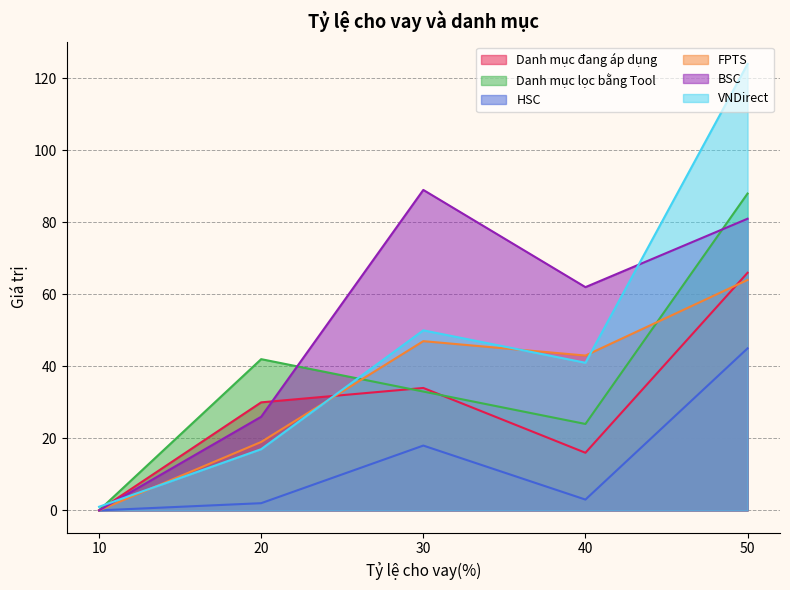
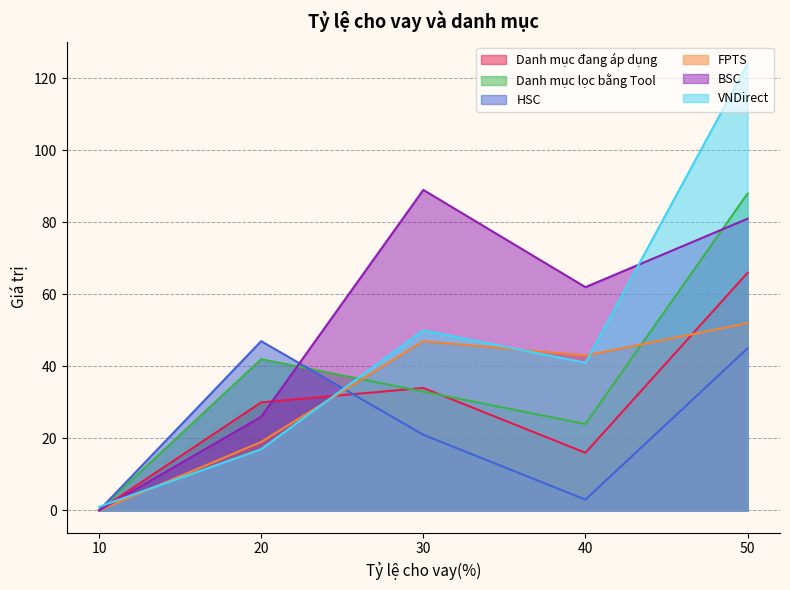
HSC, 20: 2 -> 47
HSC, 30: 18 -> 21
FPTS, 50: 64 -> 52
